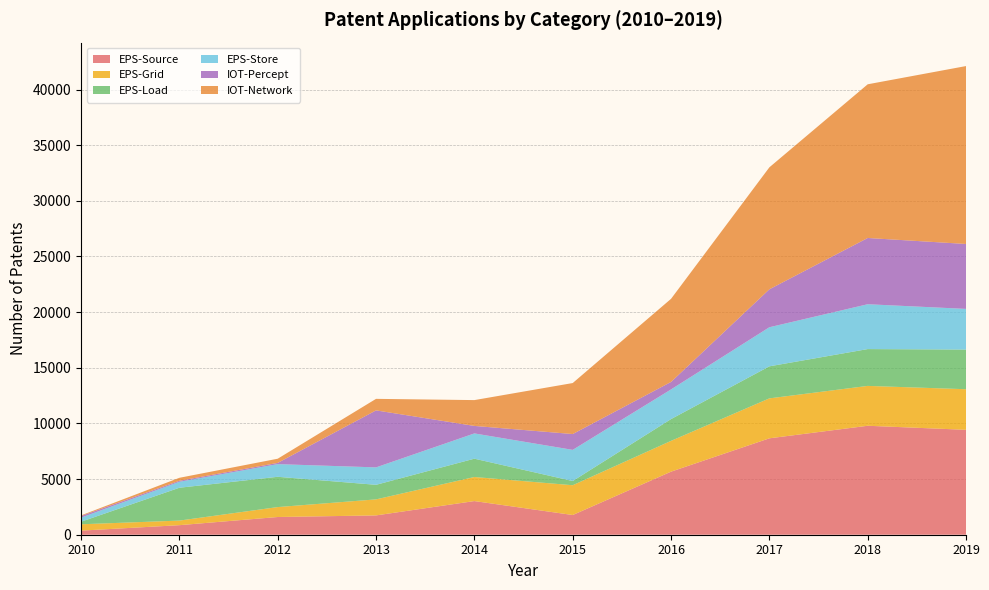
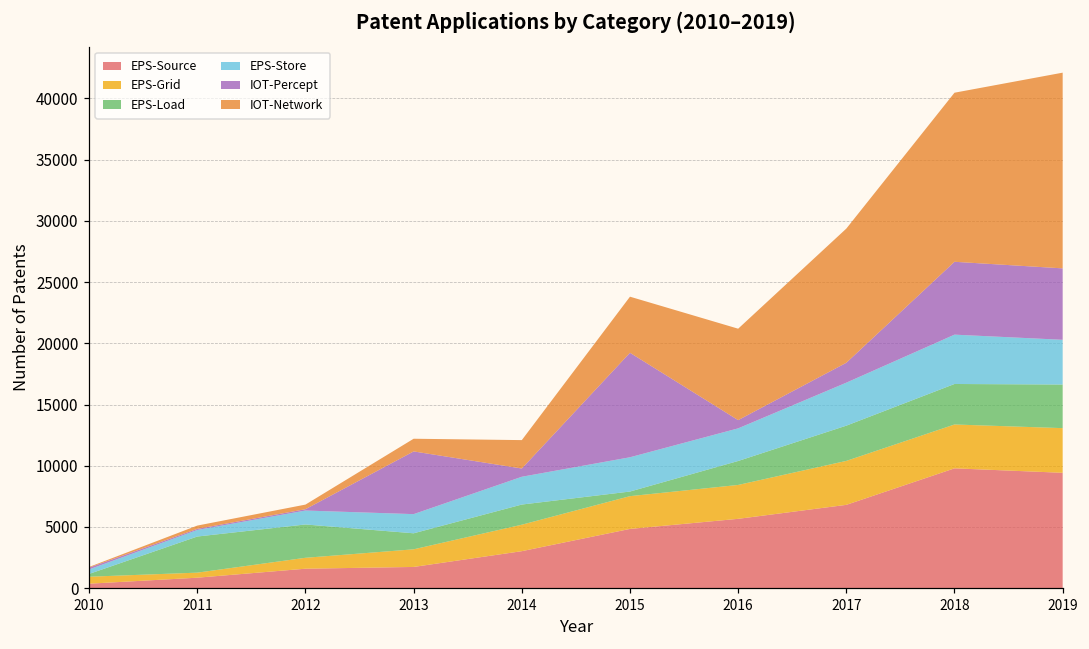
EPS-Source, 2015: 1800 -> 4800
IOT-Percept, 2015: 1400 -> 8500
EPS-Source, 2017: 8700 -> 6800
IOT-Percept, 2017: 3400 -> 1600
